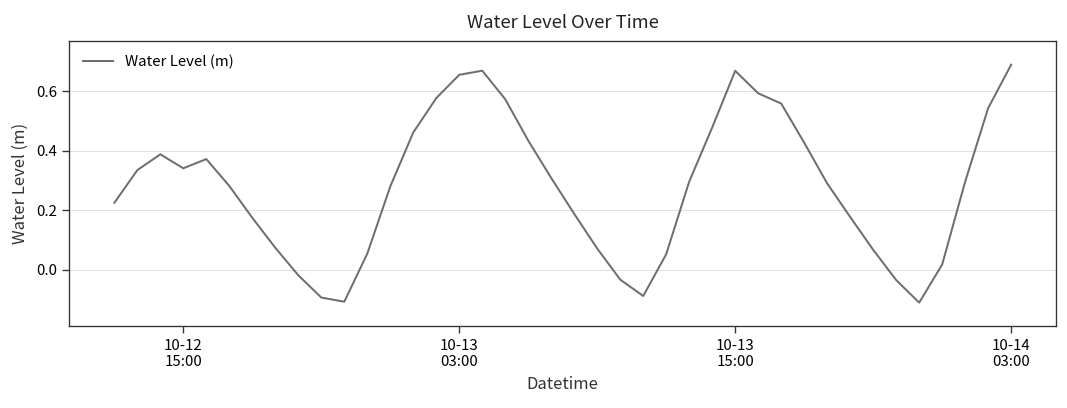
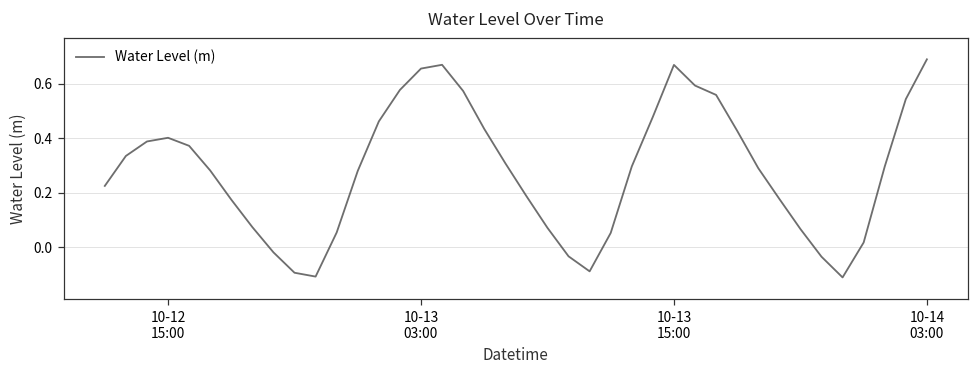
10-12 15:00: 0.34 -> 0.40
